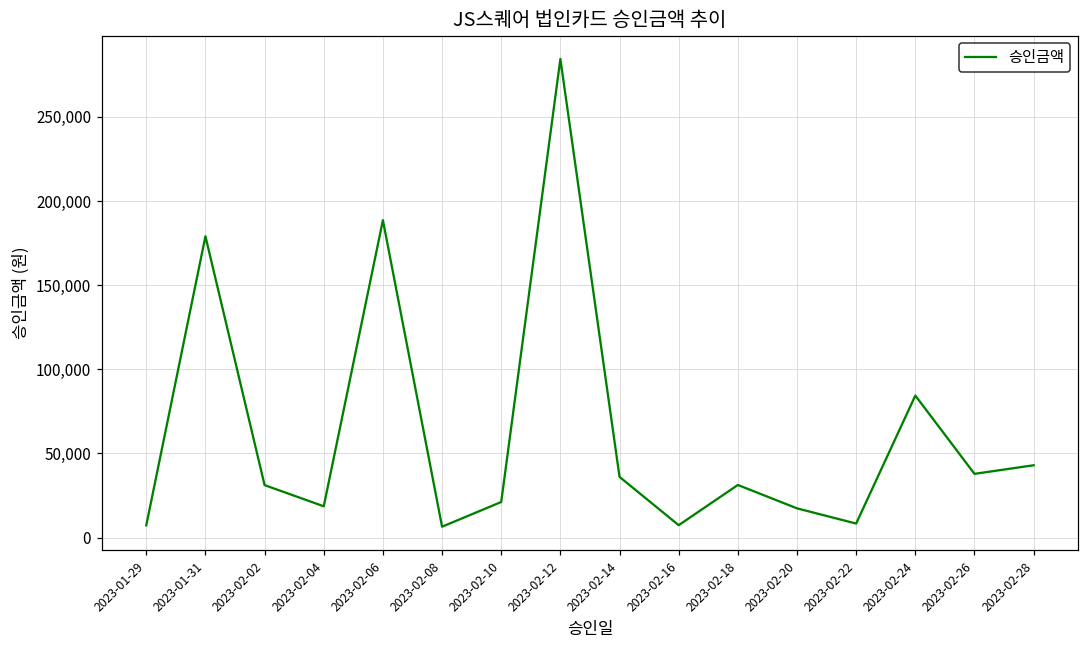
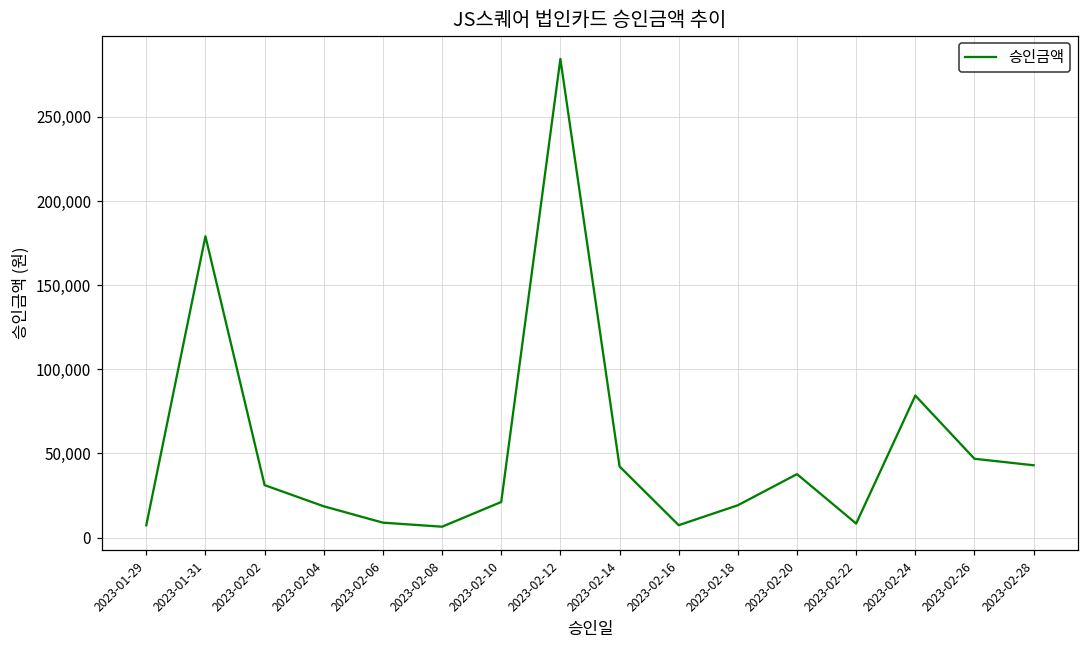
2023-02-06: 189,000 -> 9,000
2023-02-14: 36,000 -> 42,000
2023-02-18: 31,000 -> 19,000
2023-02-20: 17,000 -> 38,000
2023-02-26: 38,000 -> 47,000
